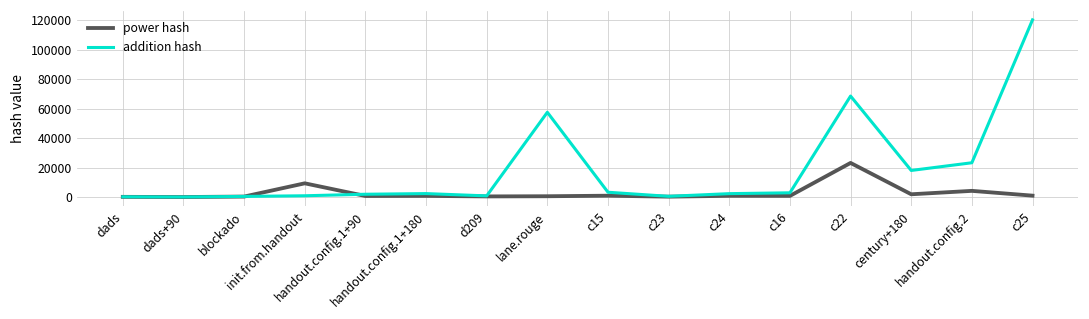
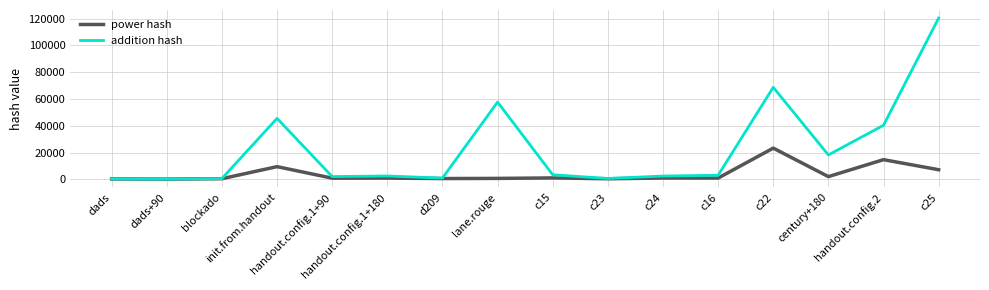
addition hash, init.from.handout: 1000 -> 46000
power hash, handout.config.2: 4000 -> 15000
addition hash, handout.config.2: 23000 -> 40000
power hash, c25: 1000 -> 7000
